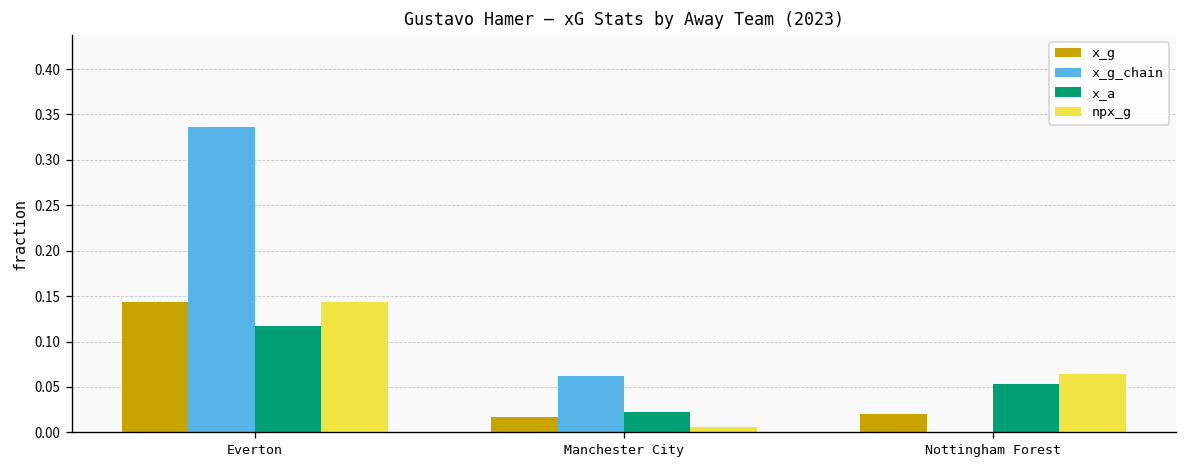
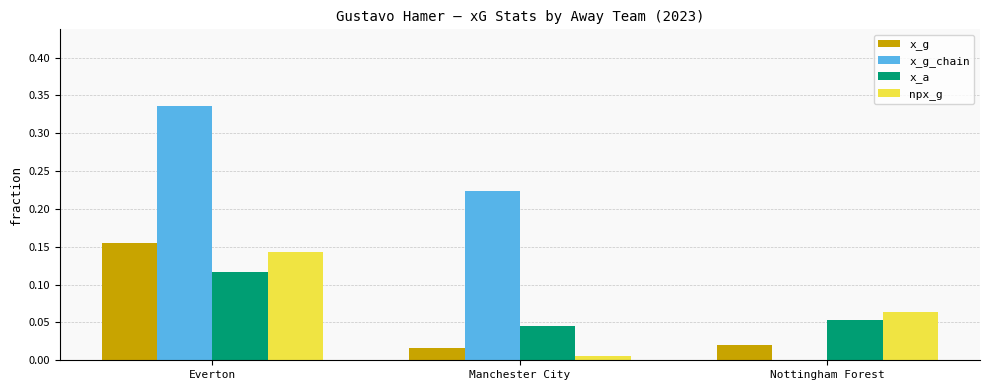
x_g, Everton: 0.14 -> 0.15
x_g_chain, Manchester City: 0.06 -> 0.22
x_a, Manchester City: 0.02 -> 0.05
